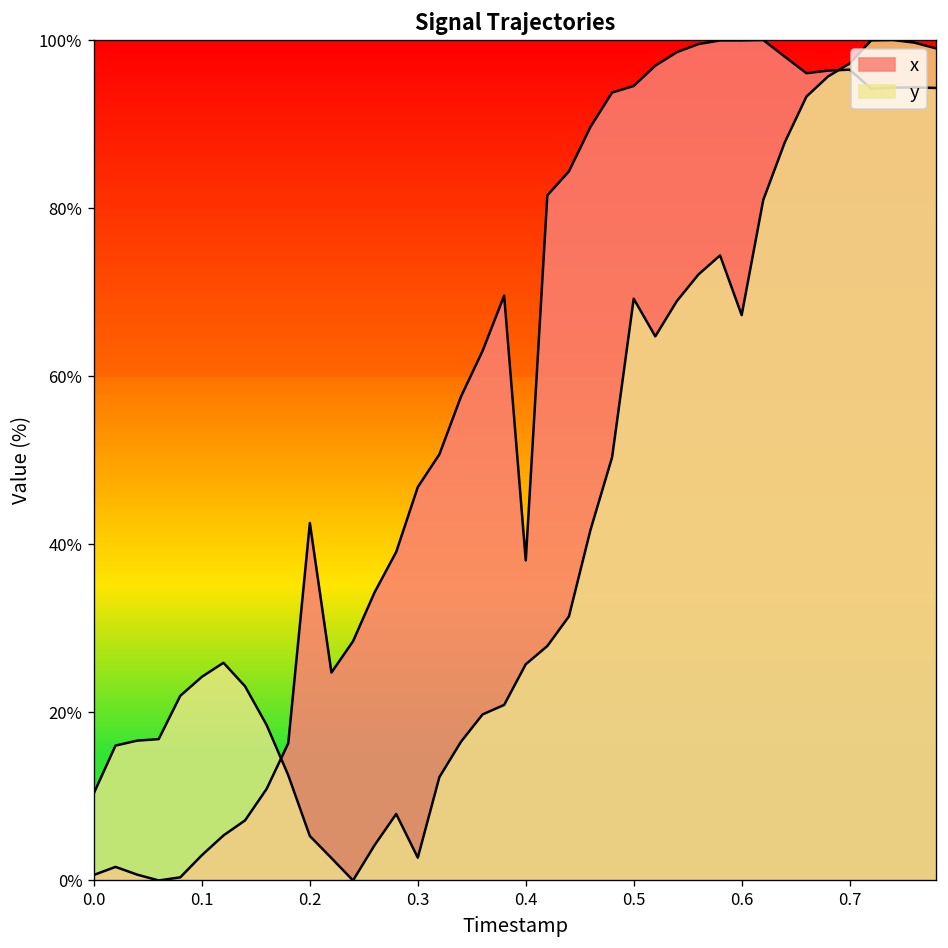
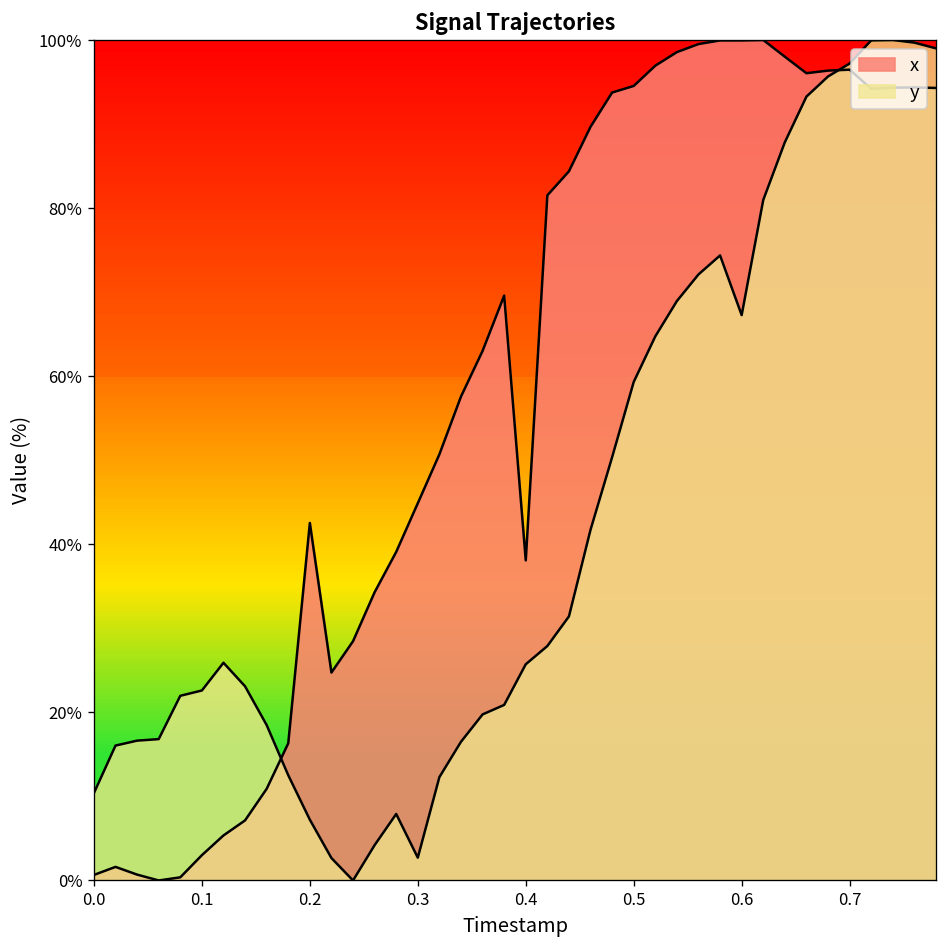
y, 0.1: 24% -> 23%
y, 0.2: 5% -> 7%
x, 0.3: 47% -> 45%
y, 0.5: 69% -> 59%
